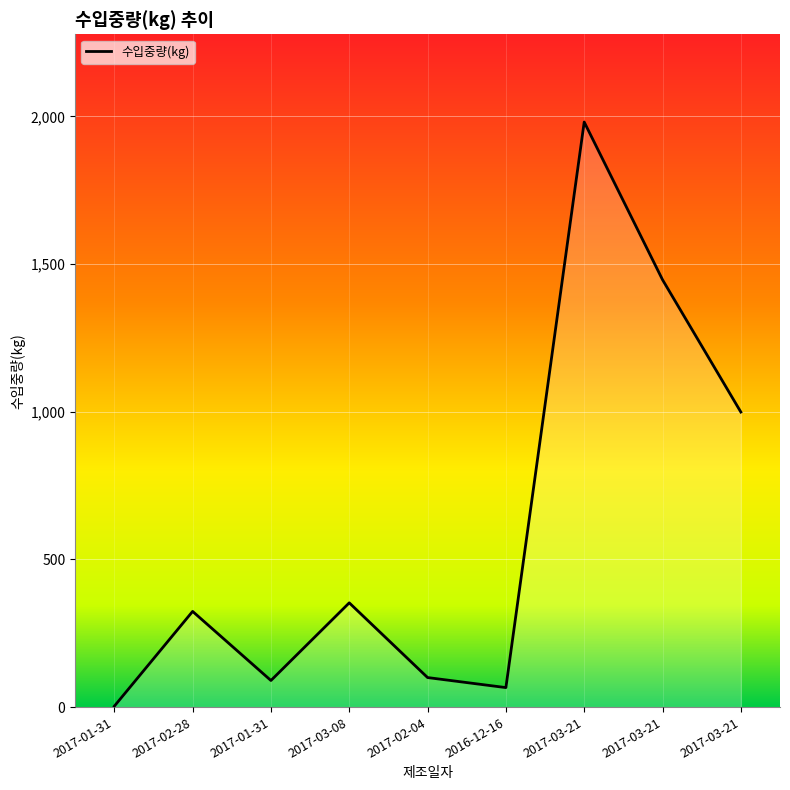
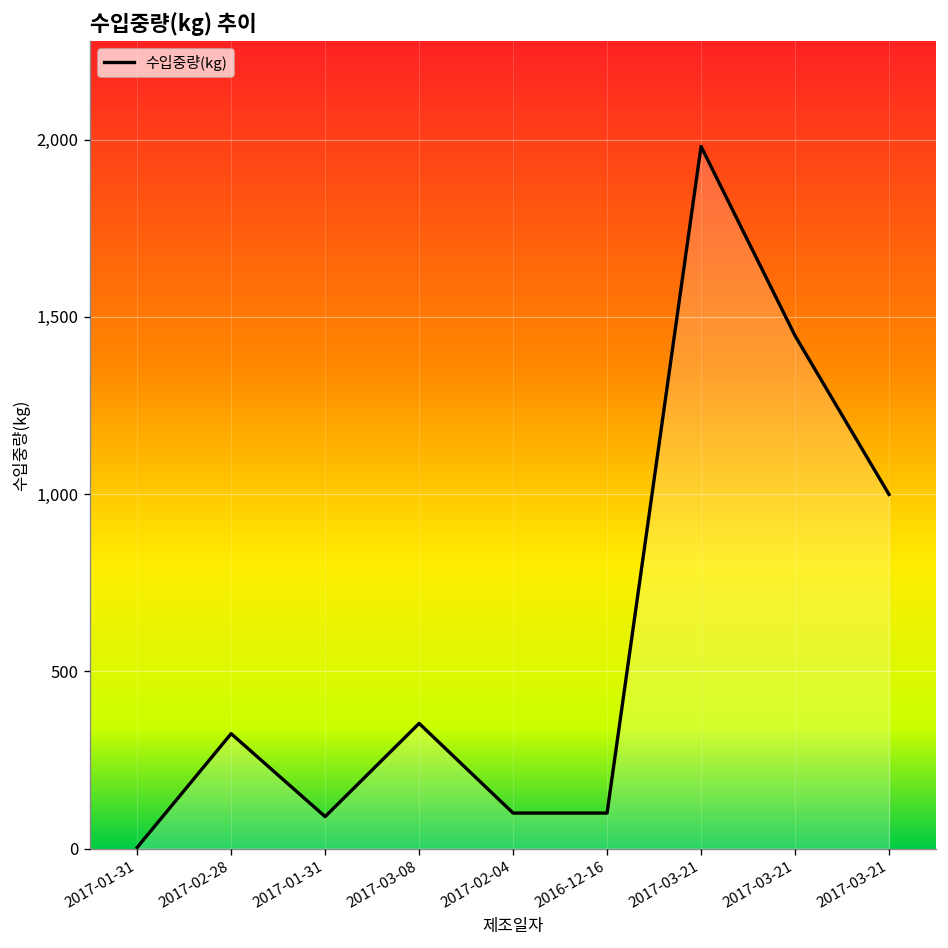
2016-12-16: 70 -> 100
